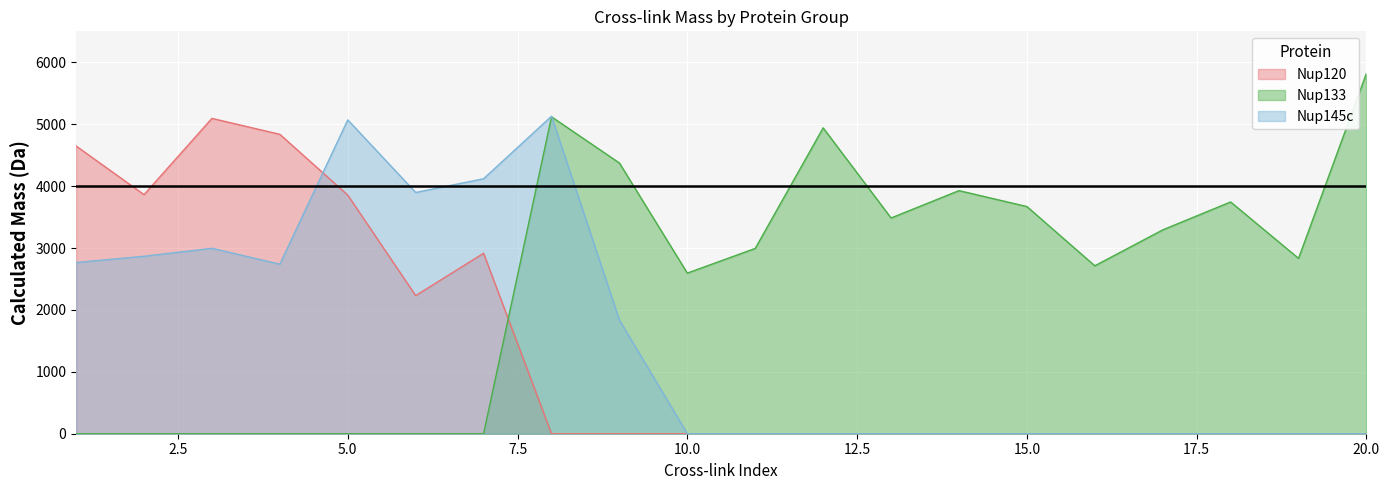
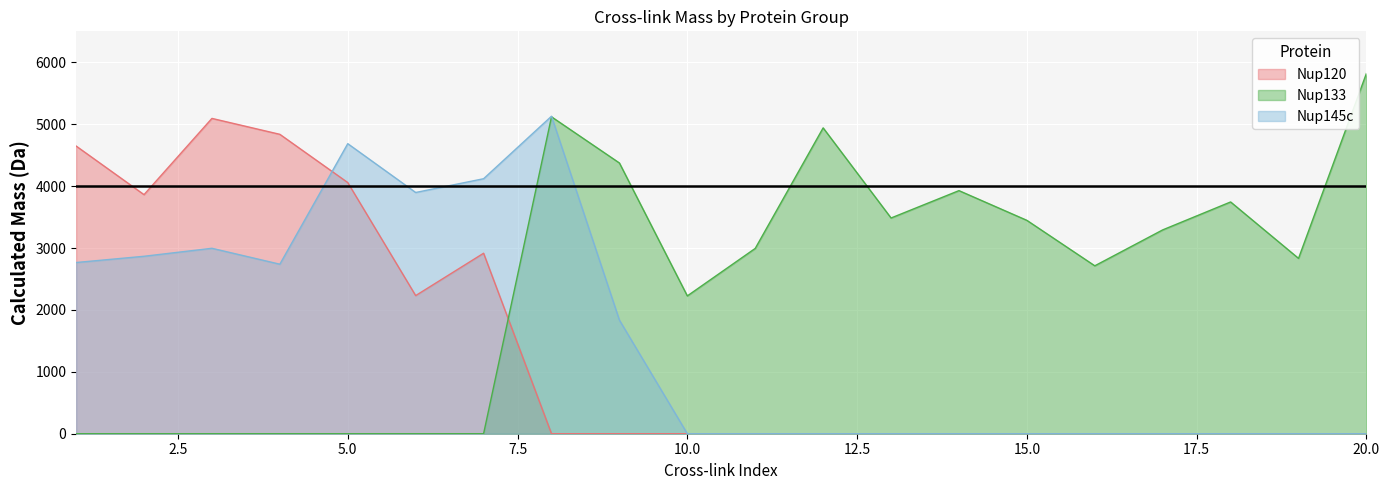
Nup120, 5.0: 3900 -> 4100
Nup145c, 5.0: 5100 -> 4700
Nup133, 10.0: 2600 -> 2200
Nup133, 15.0: 3700 -> 3400
